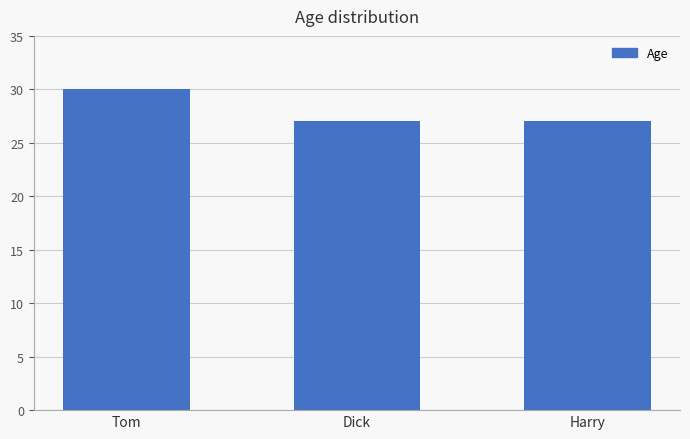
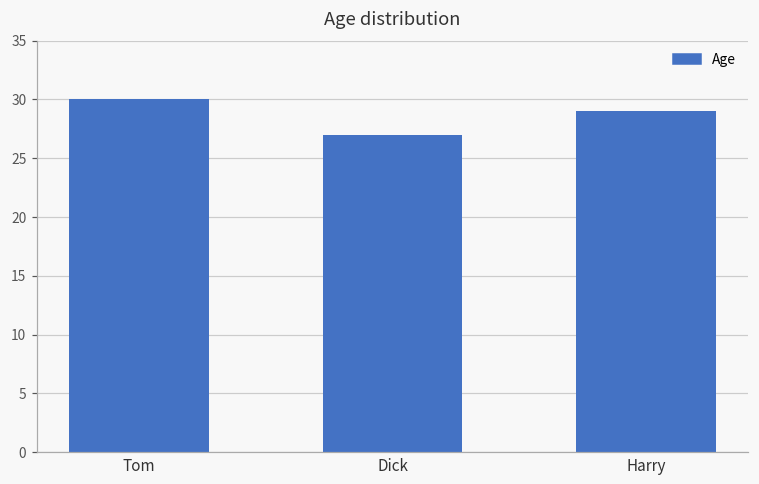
Harry: 27 -> 29
